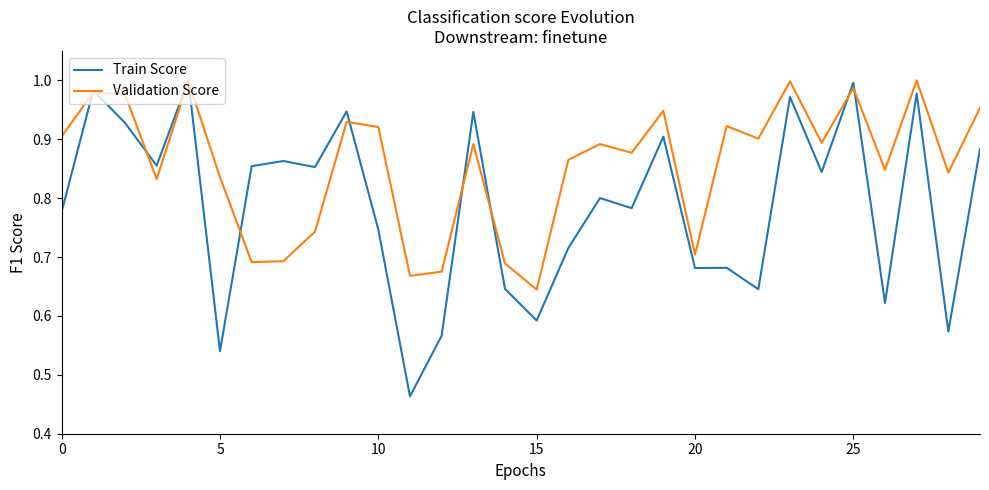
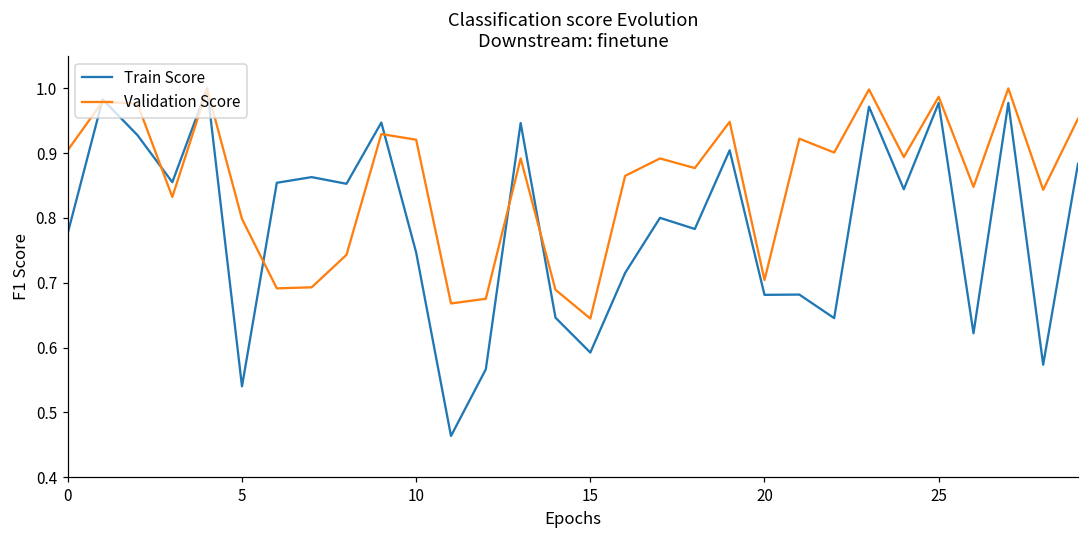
Validation Score, 5: 0.84 -> 0.80
Train Score, 25: 1.00 -> 0.98
